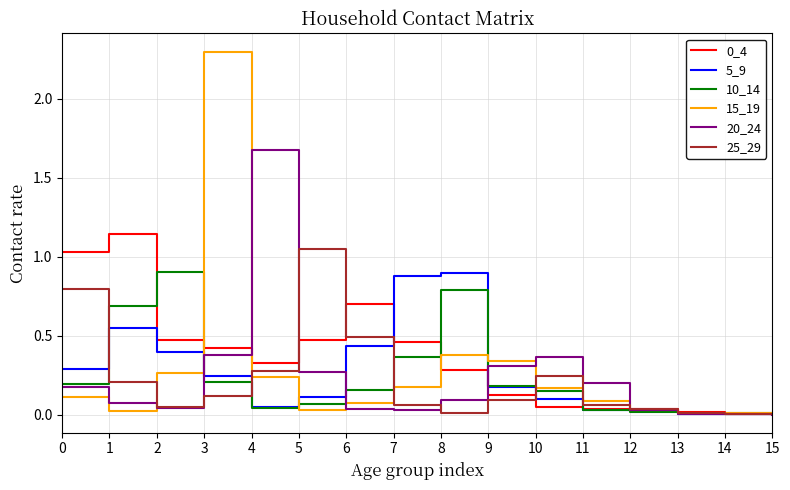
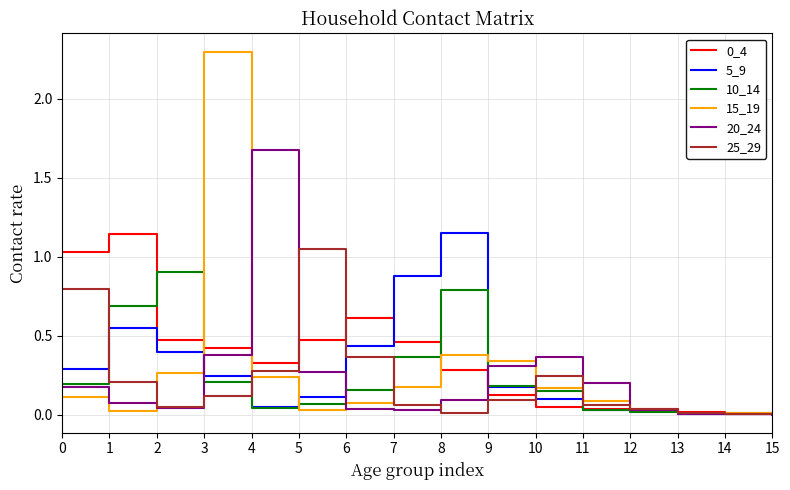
0_4, 6: 0.70 -> 0.61
25_29, 6: 0.50 -> 0.36
5_9, 8: 0.90 -> 1.15
